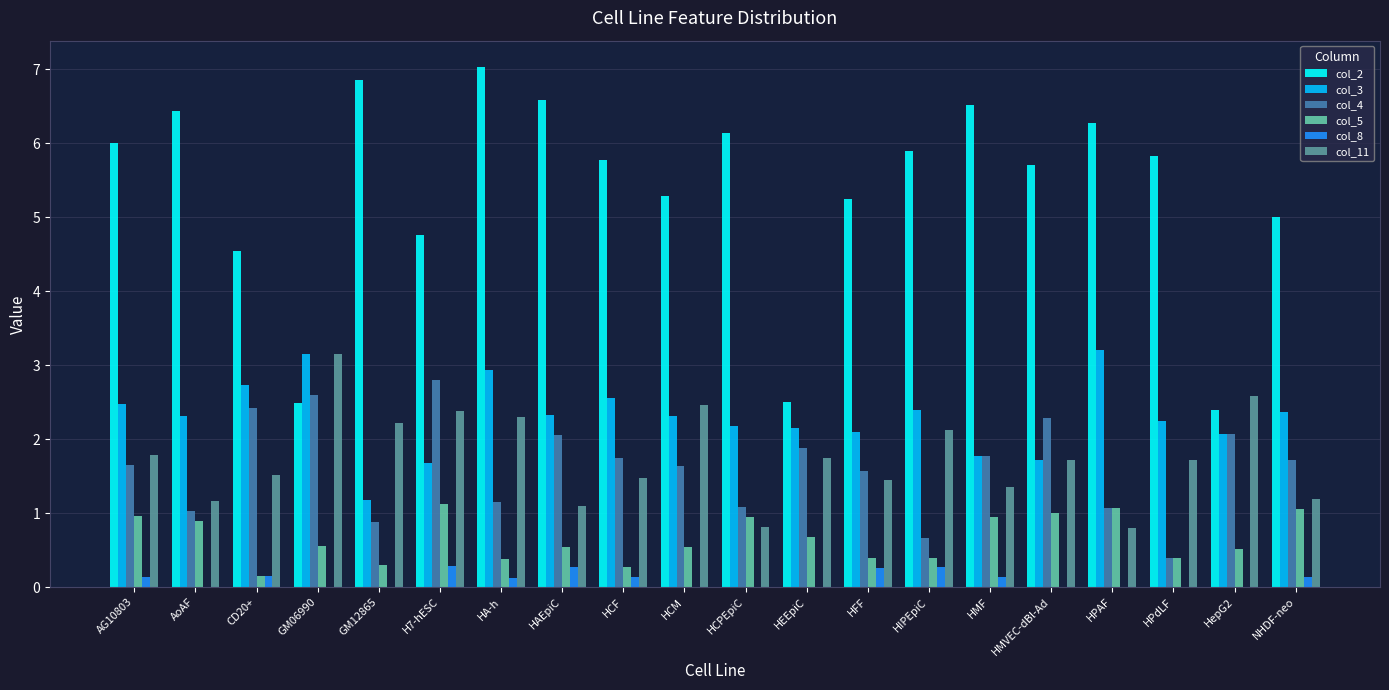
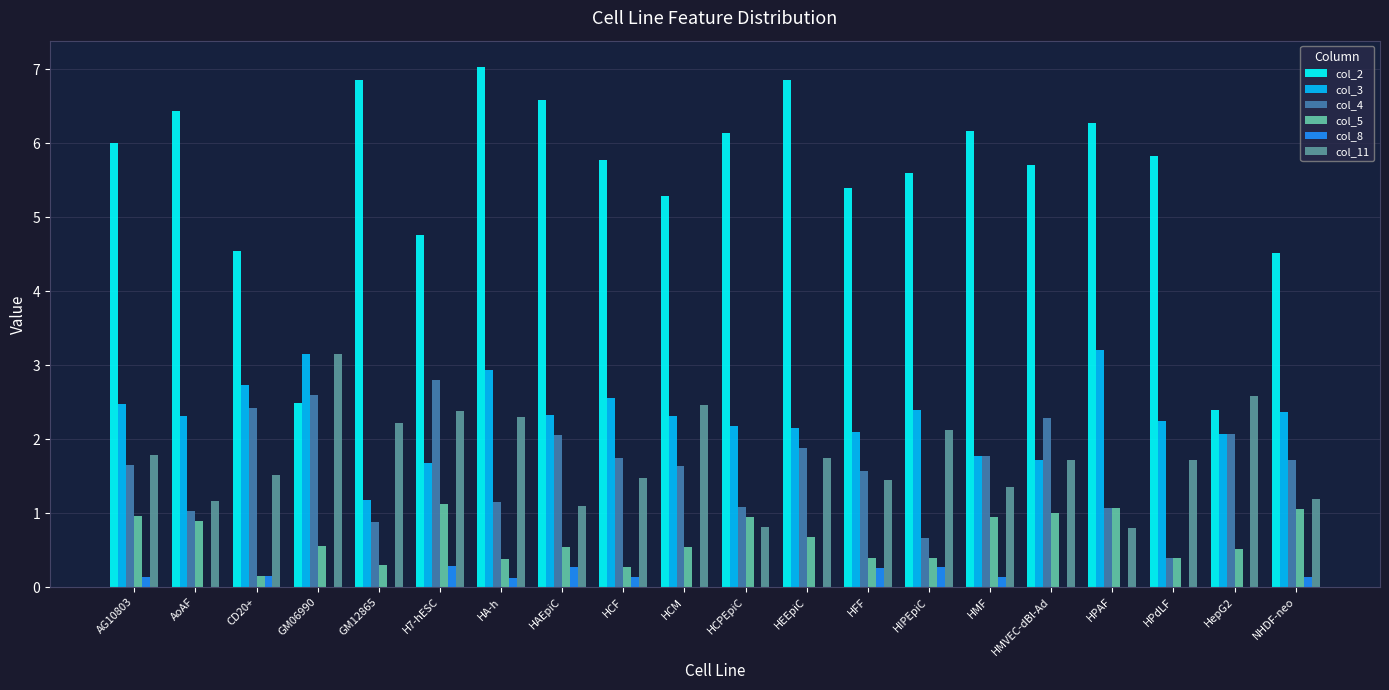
col_2, HEEpiC: 2.5 -> 6.9
col_2, HFF: 5.2 -> 5.4
col_2, HIPEpiC: 5.9 -> 5.6
col_2, HMF: 6.5 -> 6.2
col_2, NHDF-neo: 5.0 -> 4.5
